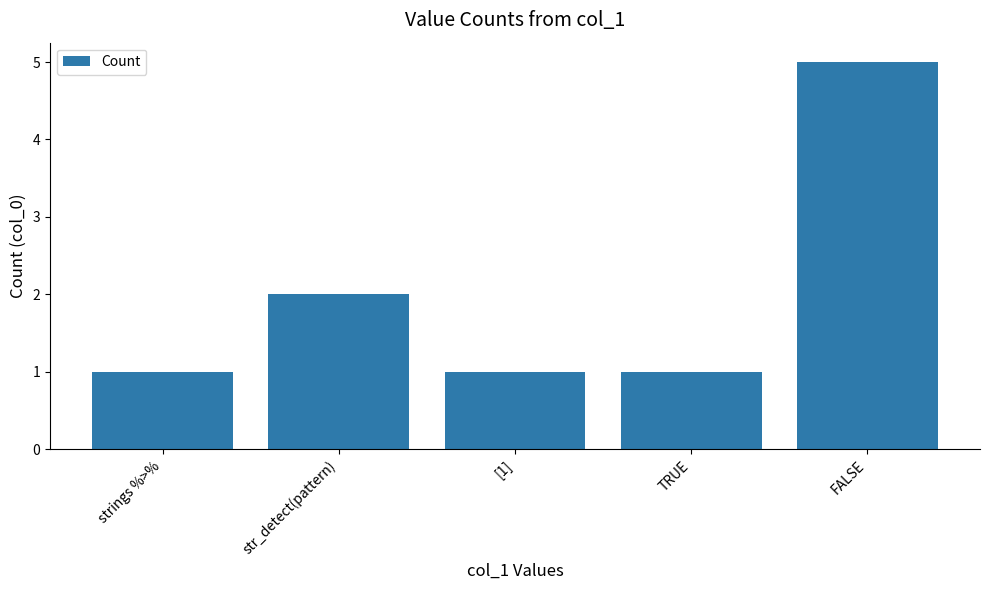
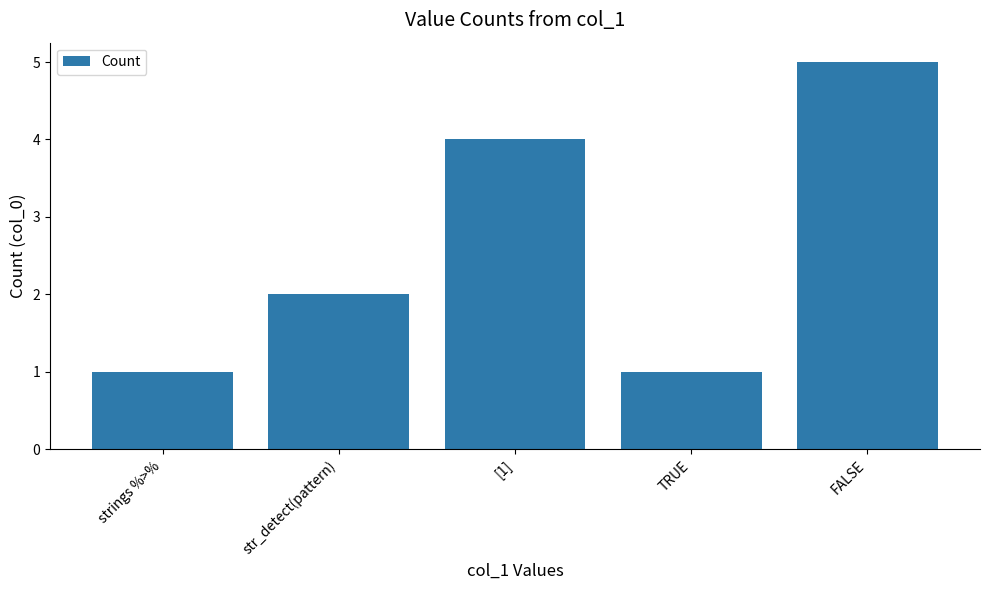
[1]: 1 -> 4
